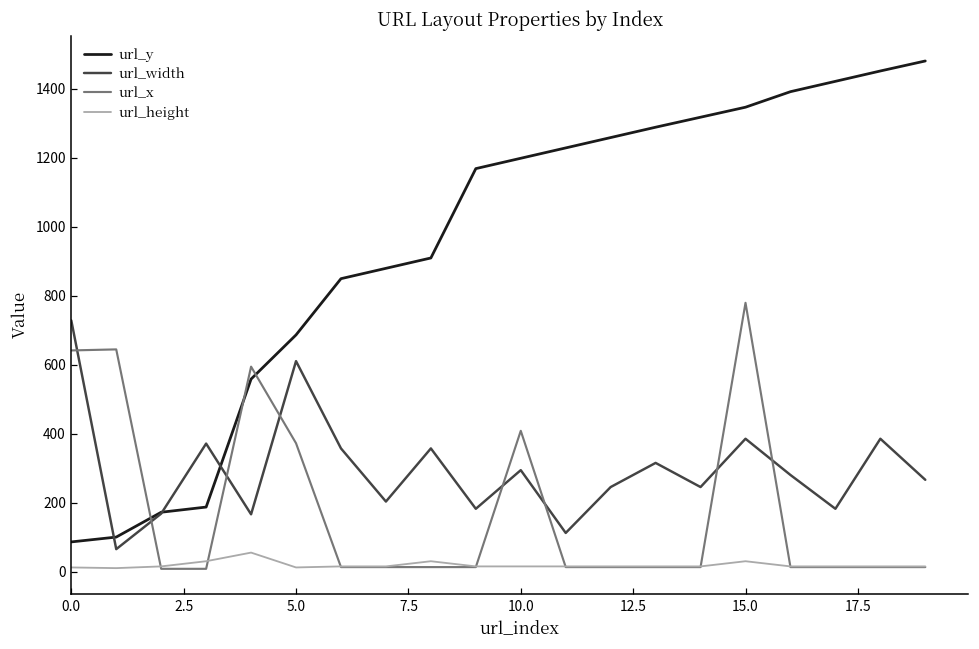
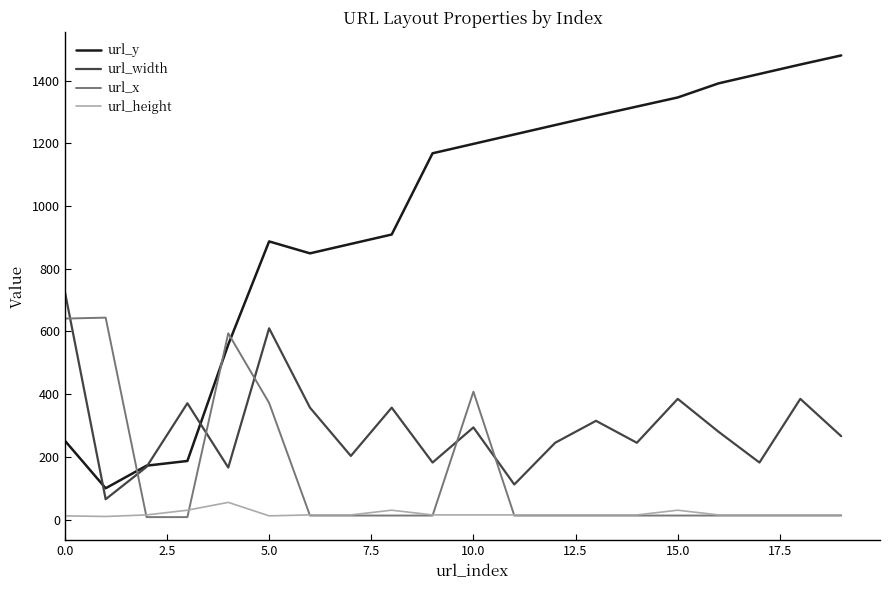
url_y, 0.0: 90 -> 250
url_y, 5.0: 690 -> 890
url_x, 15.0: 780 -> 10
